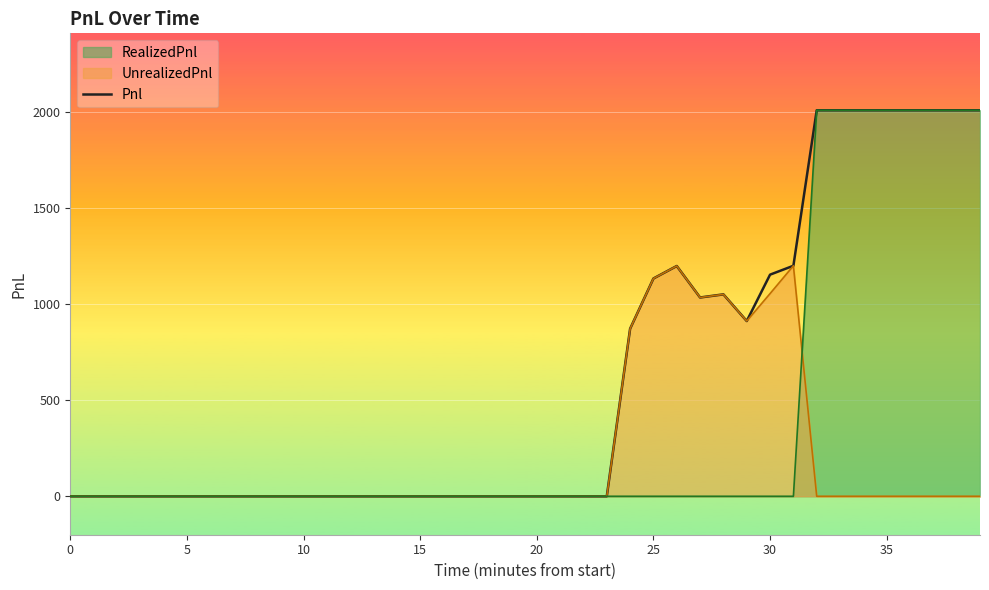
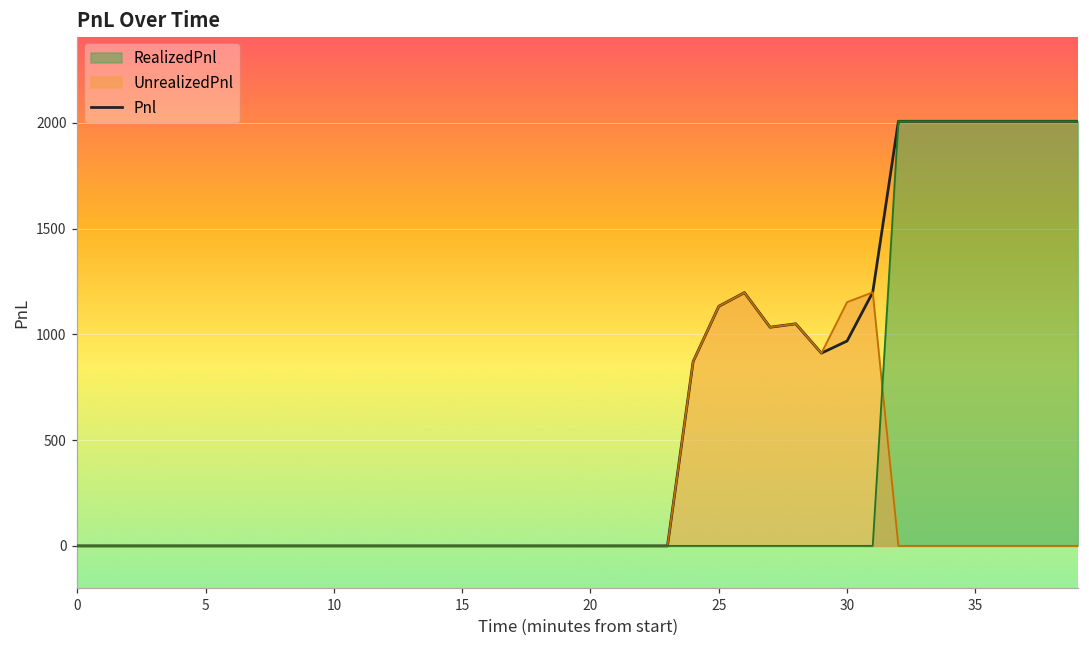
Pnl, 30: 1150 -> 970
UnrealizedPnl, 30: 1050 -> 1150
